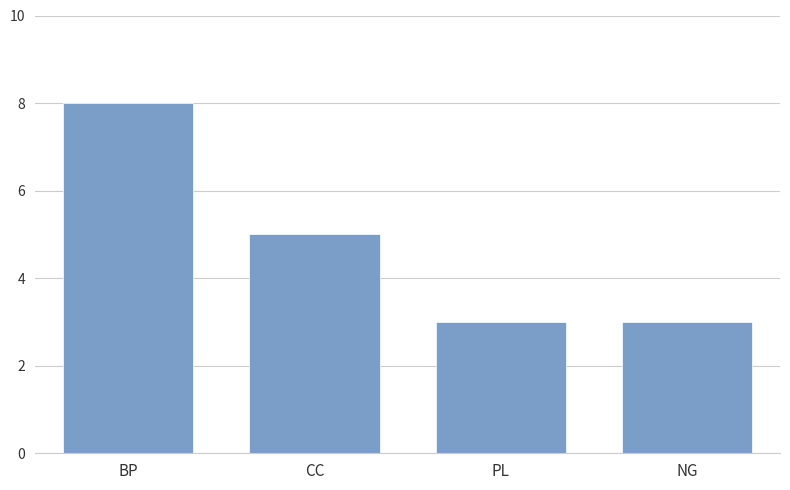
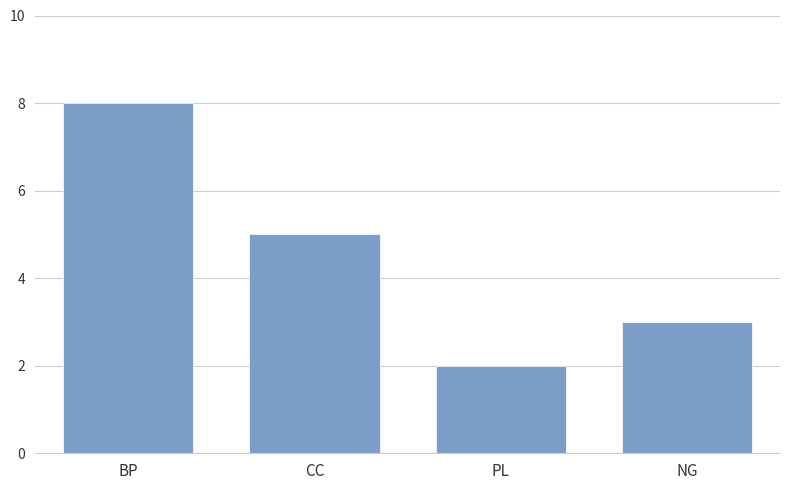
PL: 3 -> 2
